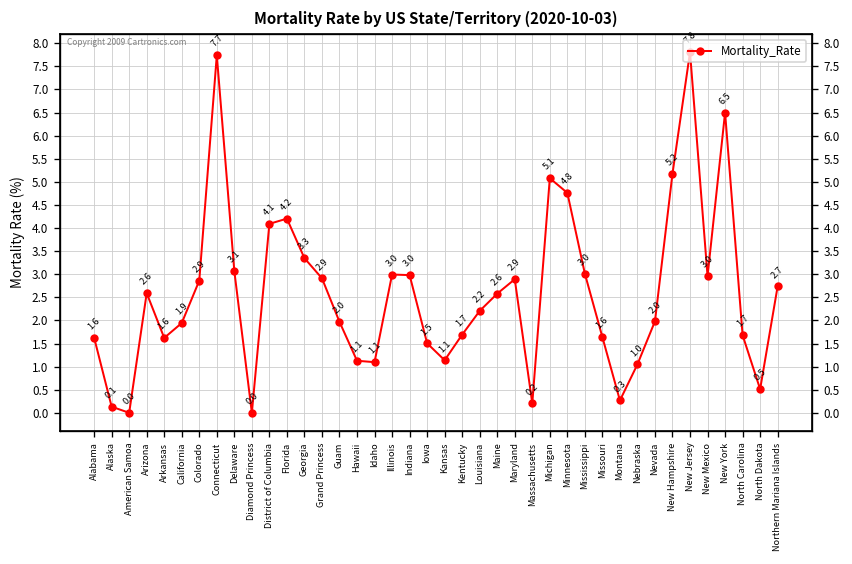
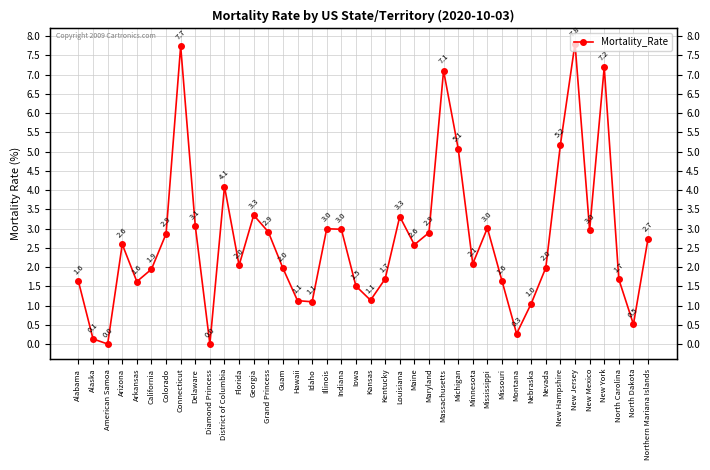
Florida: 4.2 -> 2.0
Louisiana: 2.2 -> 3.3
Massachusetts: 0.2 -> 7.1
Minnesota: 4.8 -> 2.1
New York: 6.5 -> 7.2
